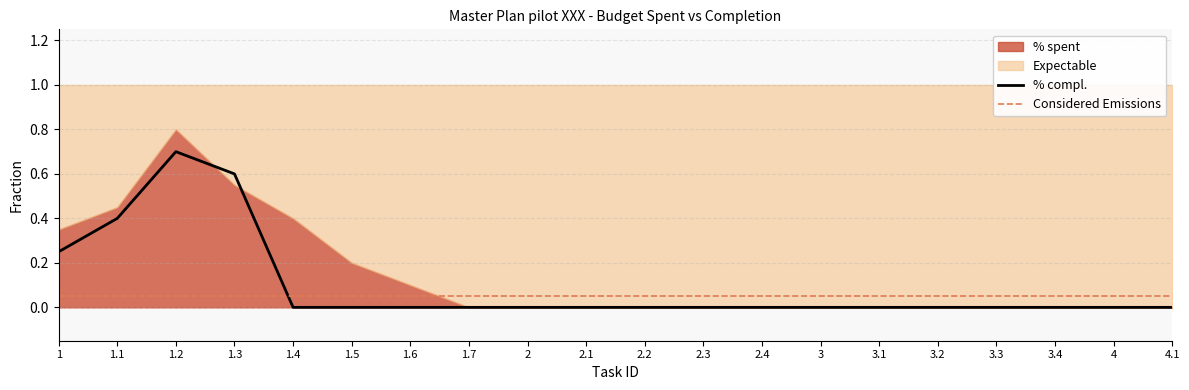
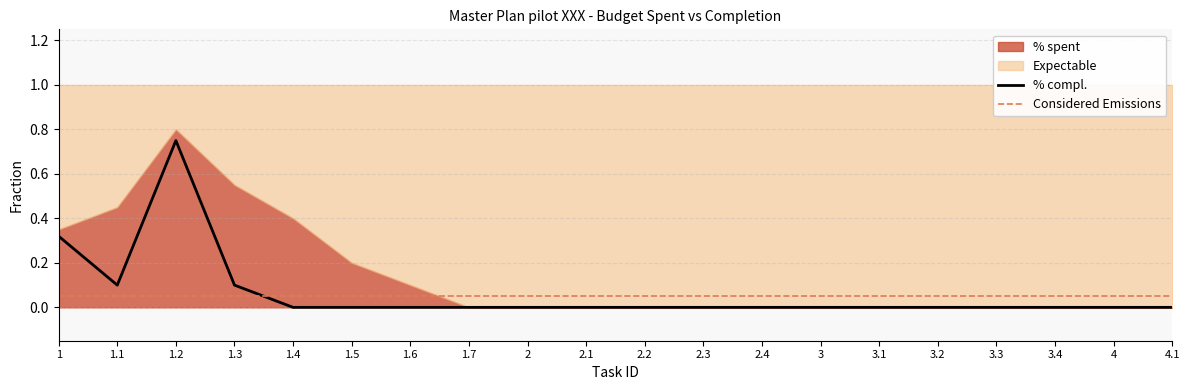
% compl., 1: 0.25 -> 0.32
% compl., 1.1: 0.4 -> 0.1
% compl., 1.2: 0.70 -> 0.75
% compl., 1.3: 0.6 -> 0.1
